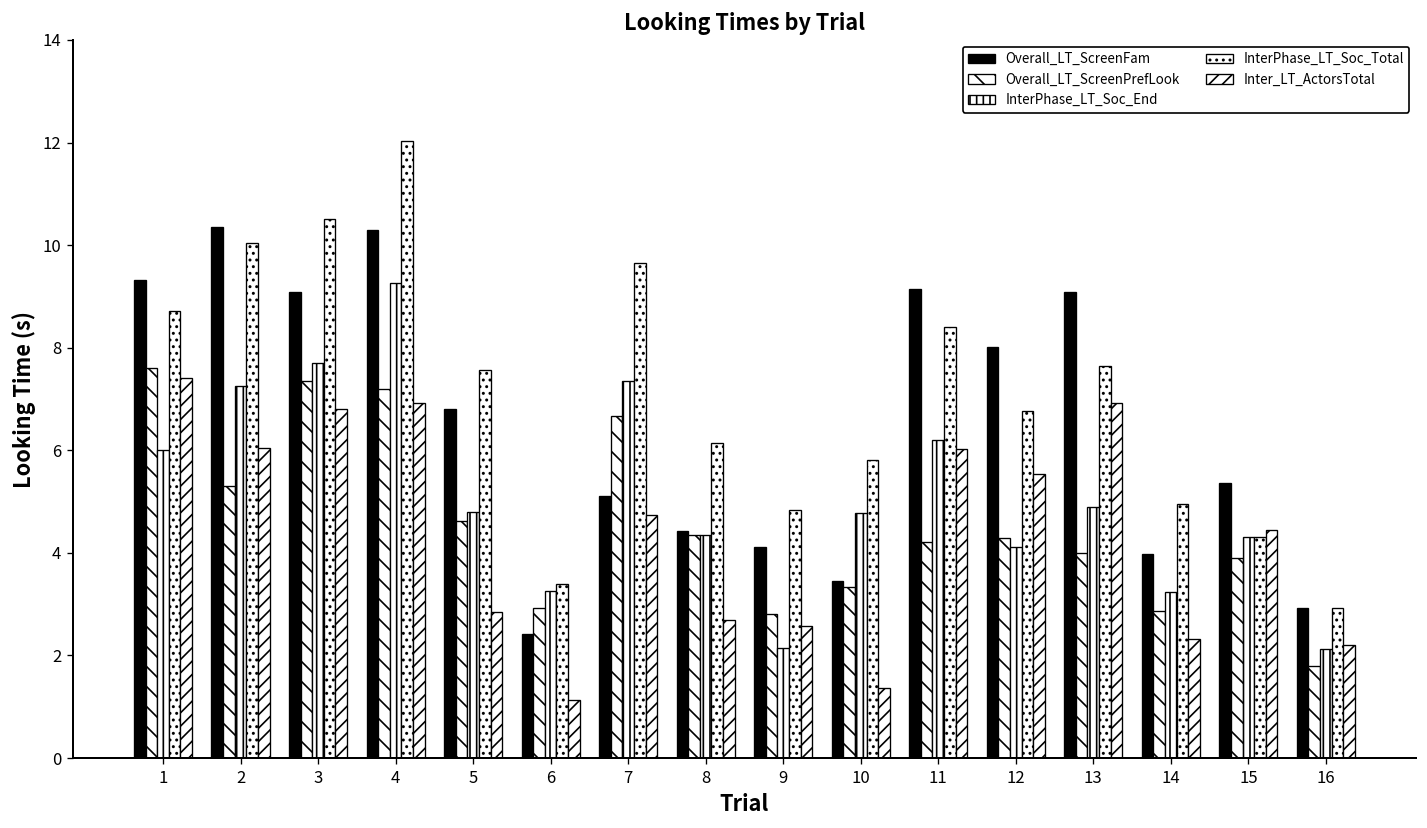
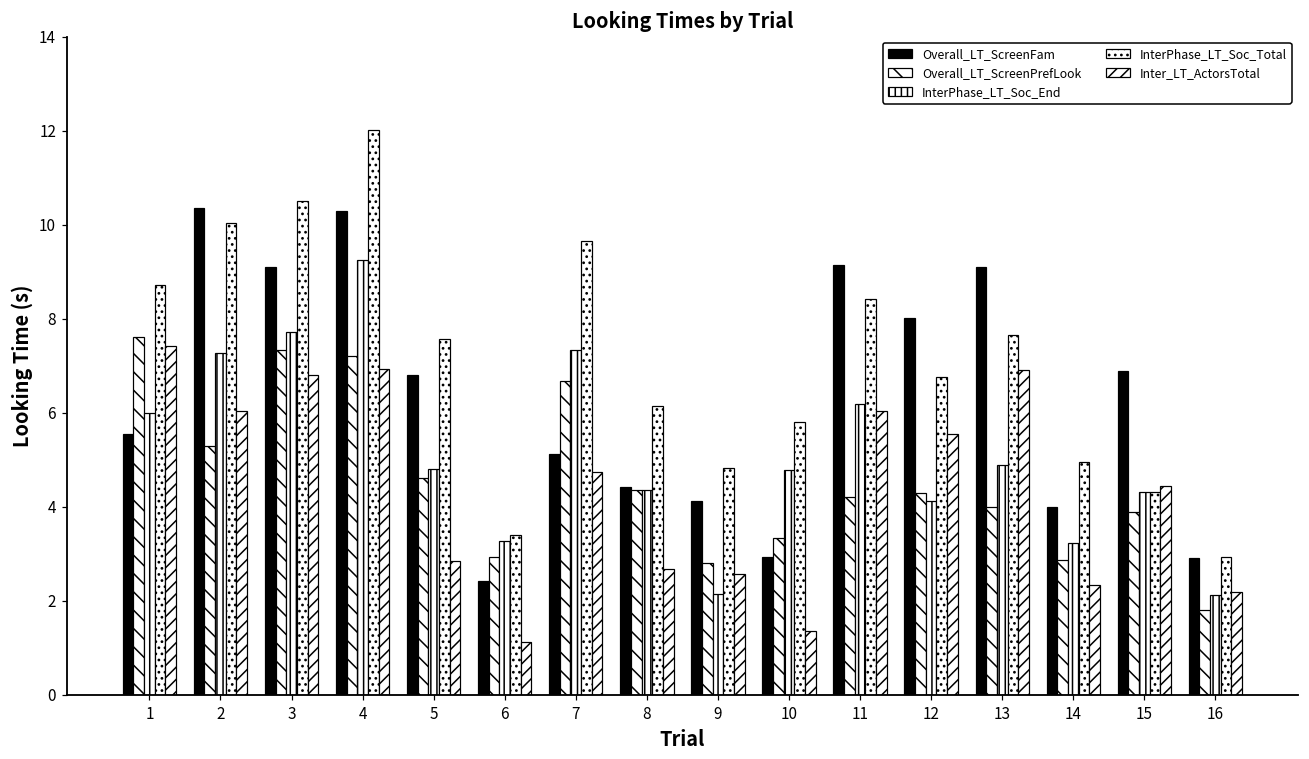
Overall_LT_ScreenFam, 1: 9.3 -> 5.6
Overall_LT_ScreenFam, 10: 3.5 -> 2.9
Overall_LT_ScreenFam, 15: 5.4 -> 6.9
